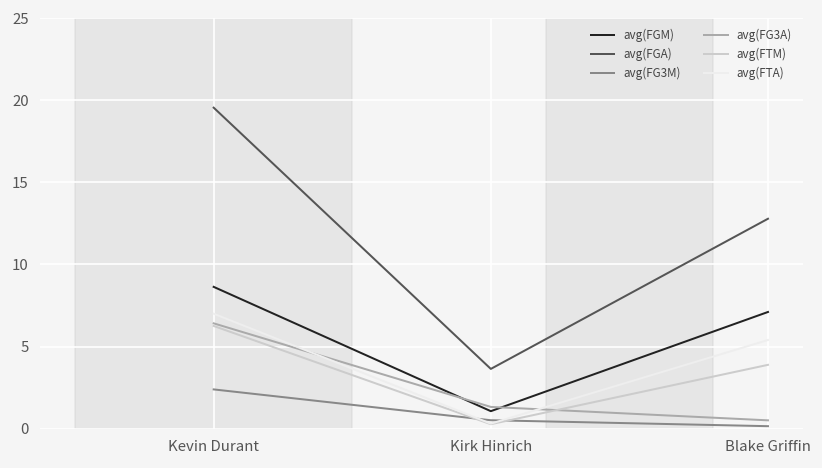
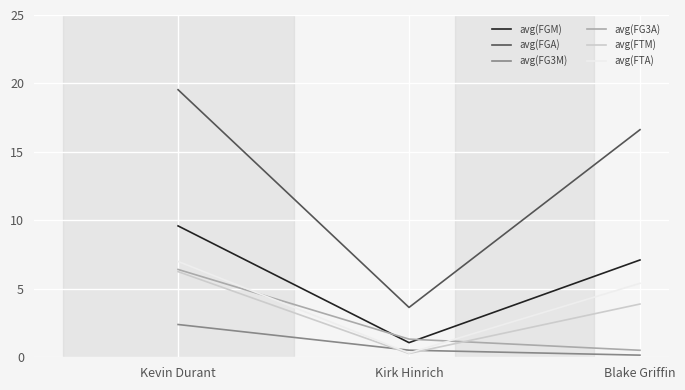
avg(FGM), Kevin Durant: 8.6 -> 9.6
avg(FGA), Blake Griffin: 12.8 -> 16.6
